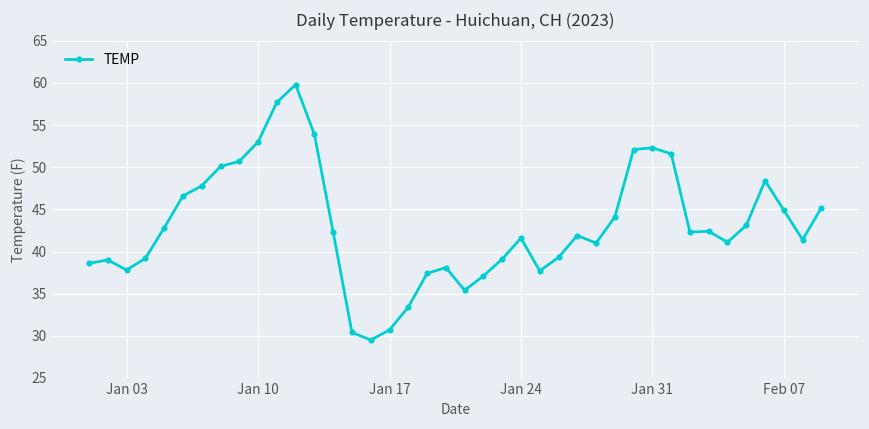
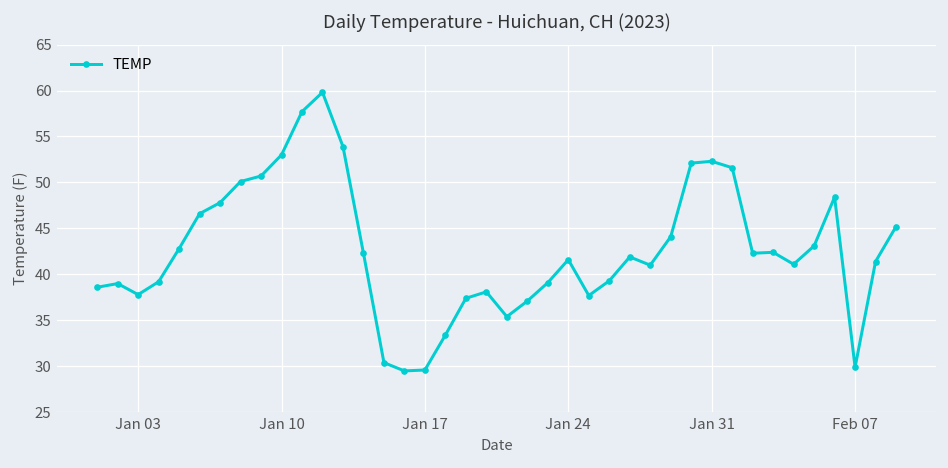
Jan 17: 31 -> 30
Feb 07: 45 -> 30
